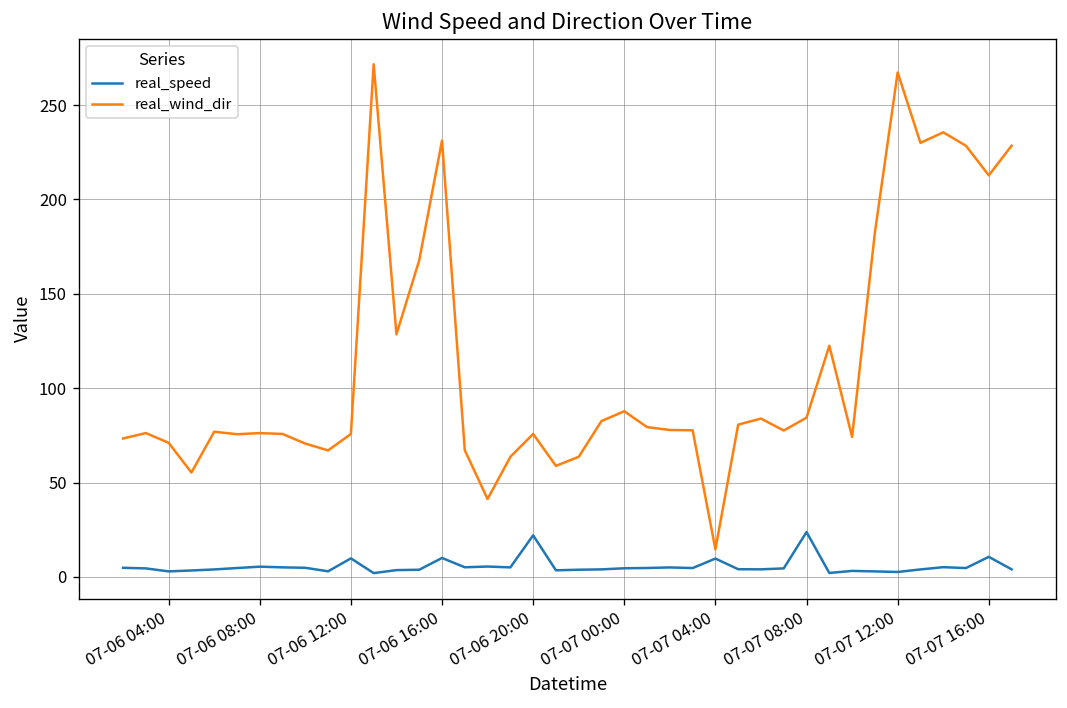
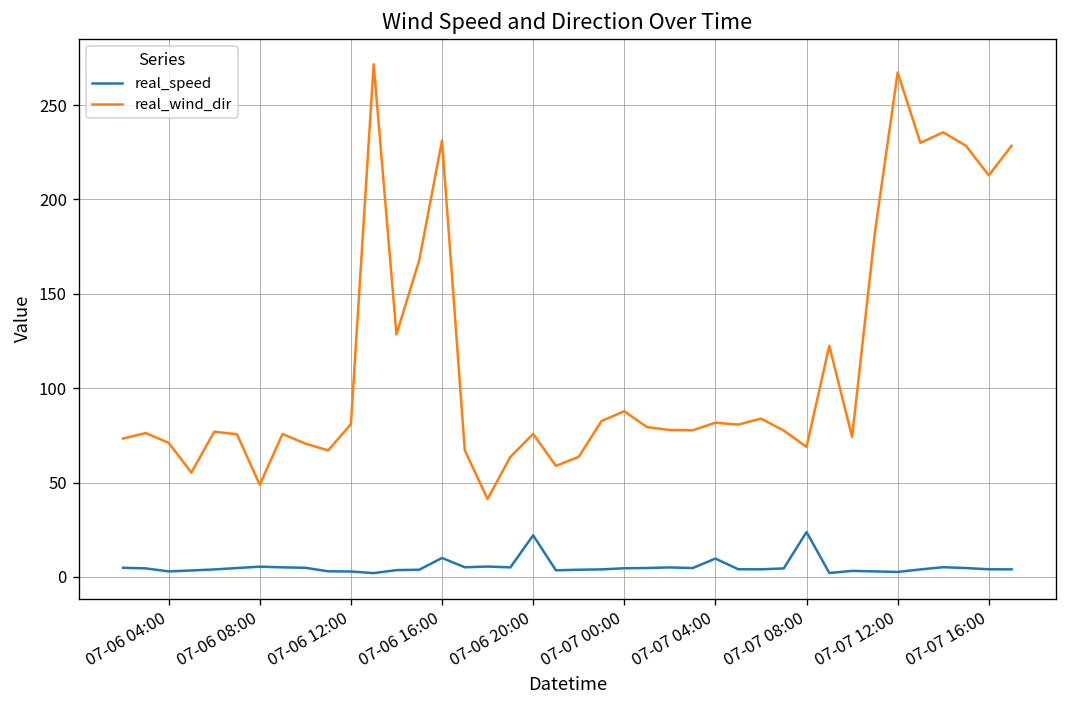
real_wind_dir, 07-06 08:00: 76 -> 49
real_speed, 07-06 12:00: 10 -> 3
real_wind_dir, 07-06 12:00: 76 -> 81
real_wind_dir, 07-07 04:00: 15 -> 82
real_wind_dir, 07-07 08:00: 84 -> 69
real_speed, 07-07 16:00: 11 -> 4
